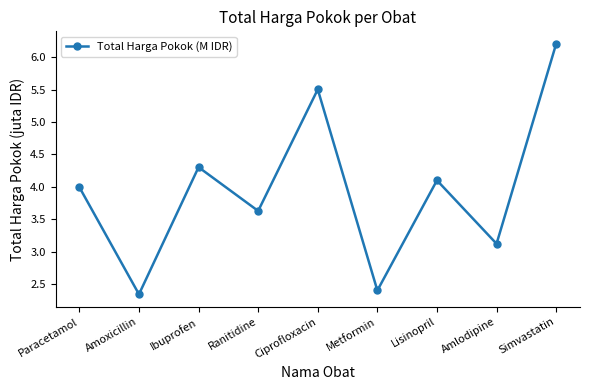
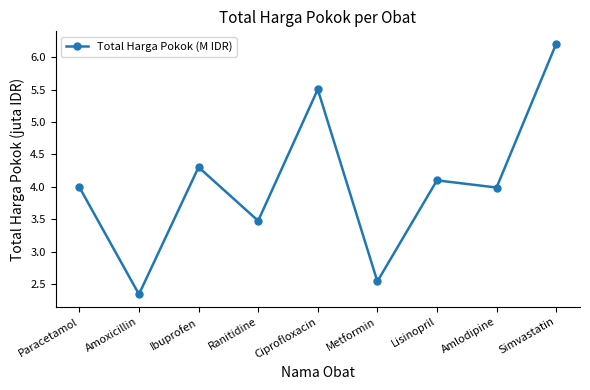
Ranitidine: 3.6 -> 3.5
Metformin: 2.4 -> 2.5
Amlodipine: 3.1 -> 4.0
